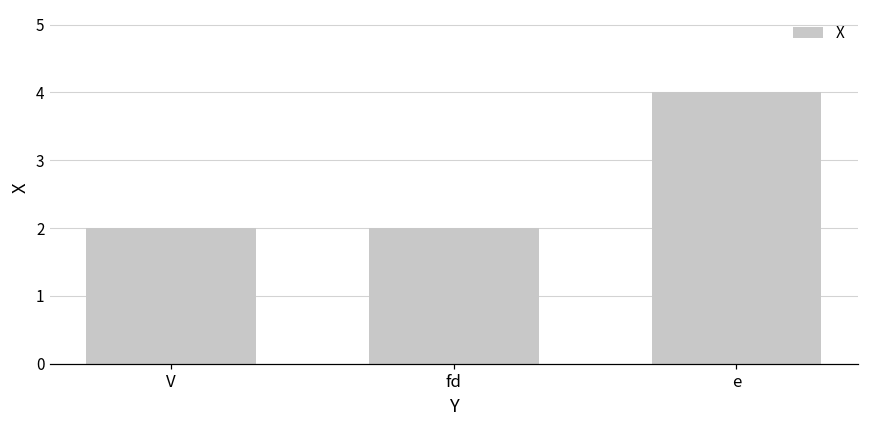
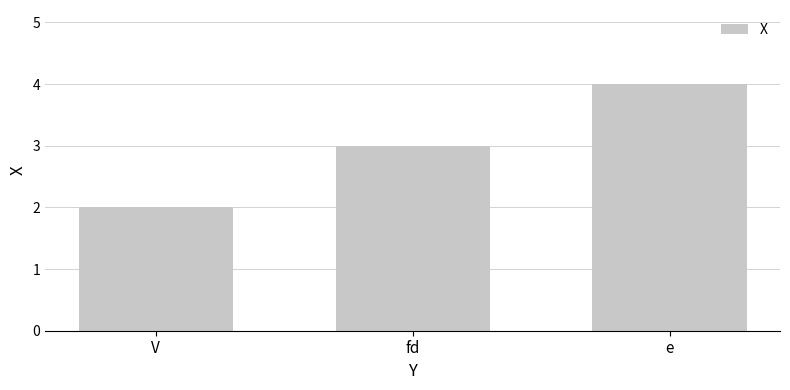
fd: 2 -> 3
